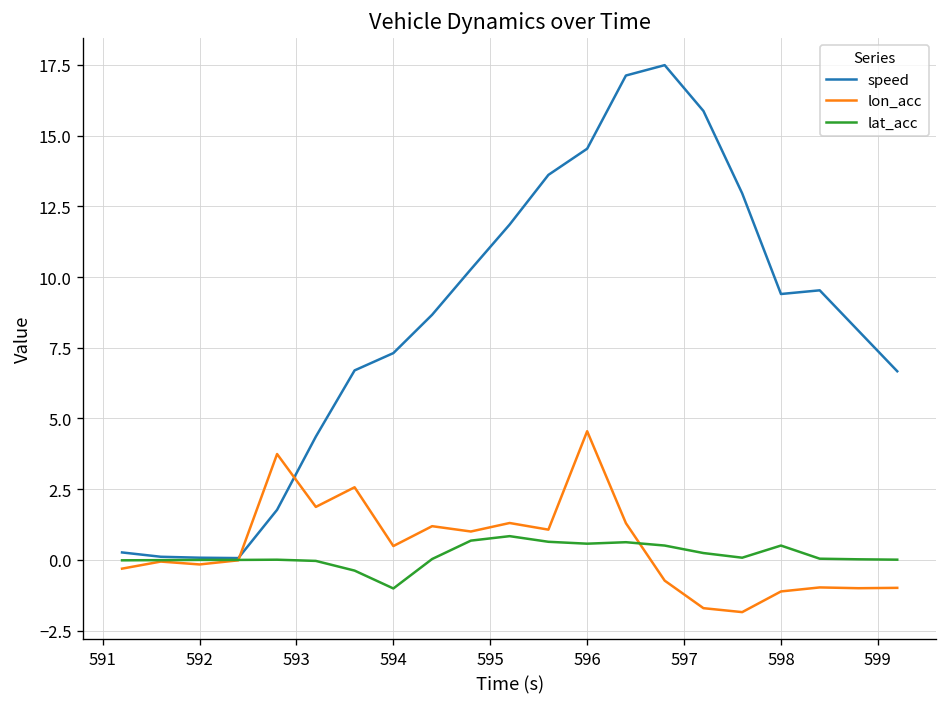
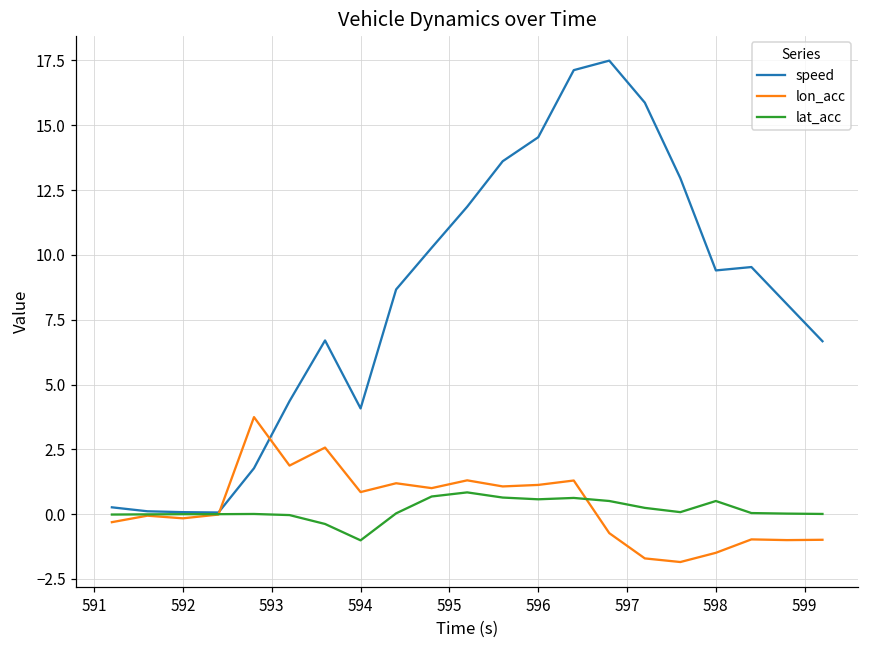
speed, 594: 7.3 -> 4.1
lon_acc, 594: 0.5 -> 0.9
lon_acc, 596: 4.5 -> 1.1
lon_acc, 598: -1.1 -> -1.5
